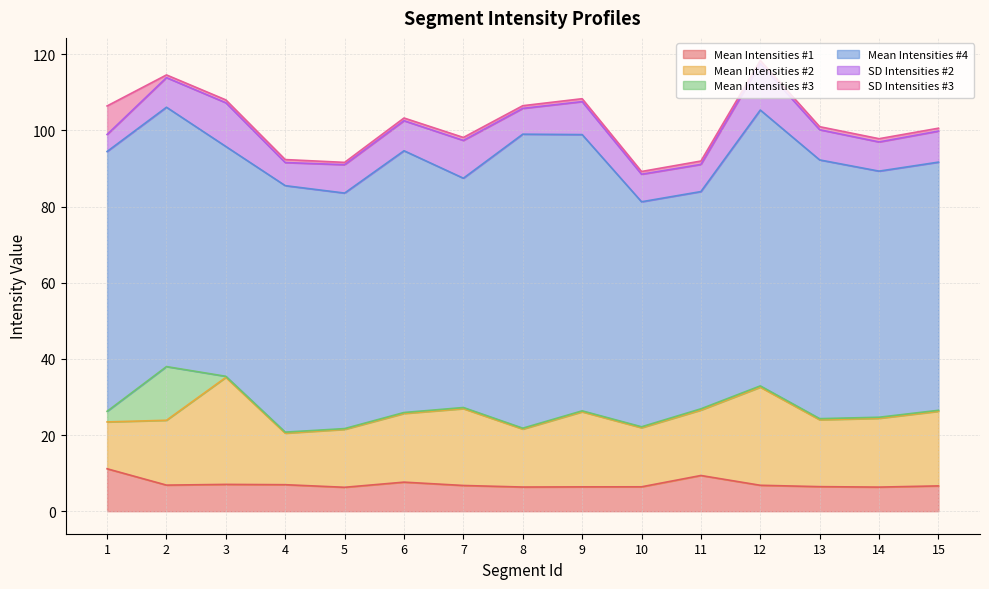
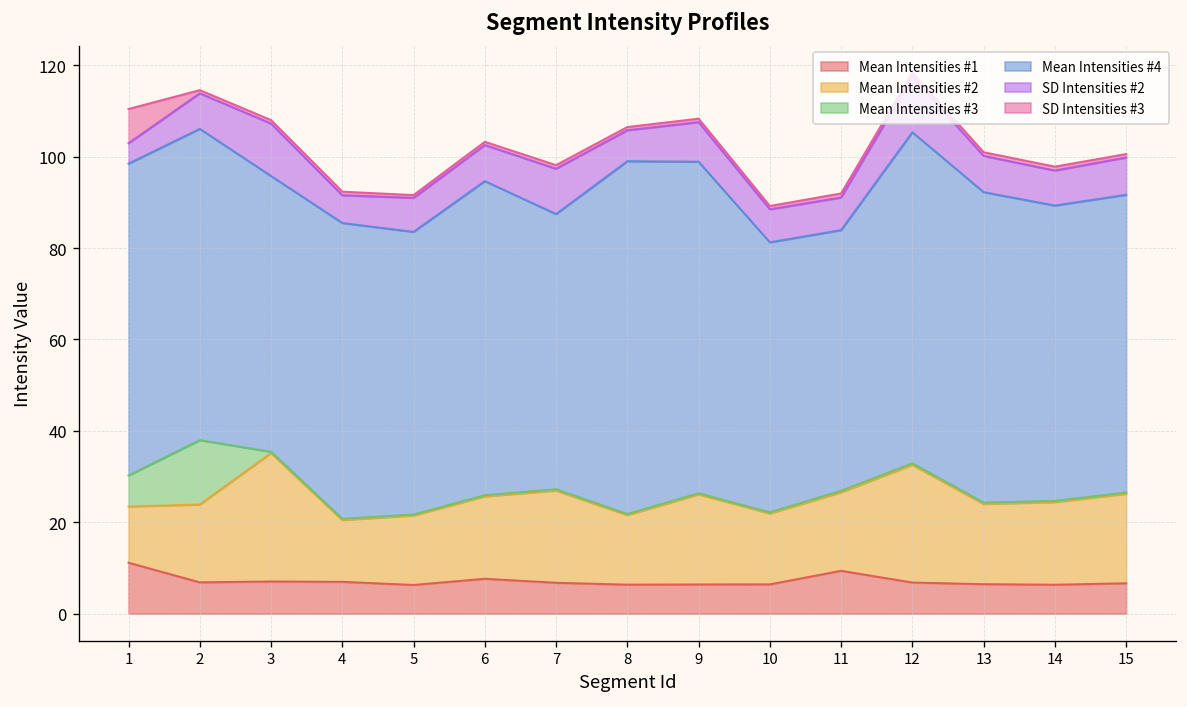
Mean Intensities #3, 1: 3 -> 7
